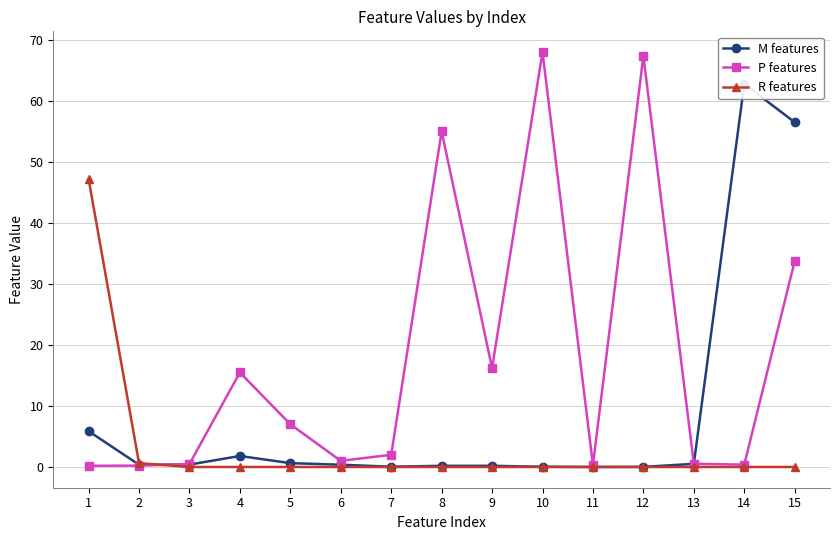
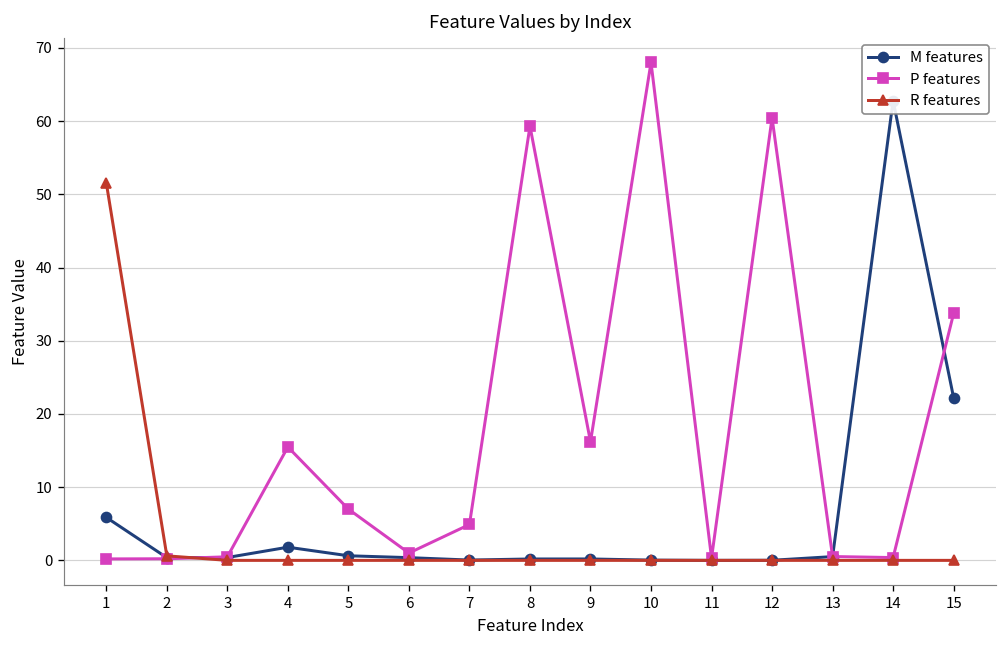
R features, 1: 47 -> 52
P features, 7: 2 -> 5
P features, 8: 55 -> 59
P features, 12: 67 -> 60
M features, 15: 57 -> 22
